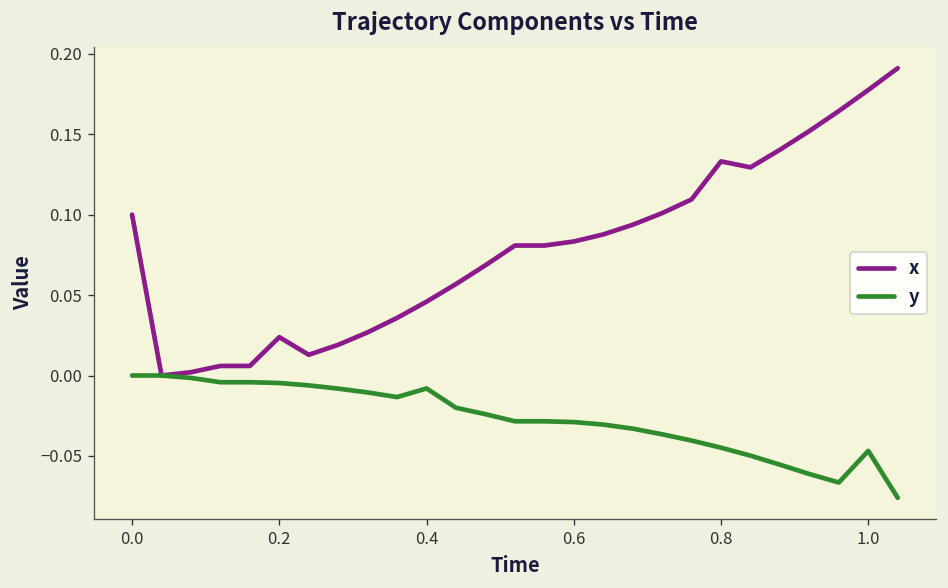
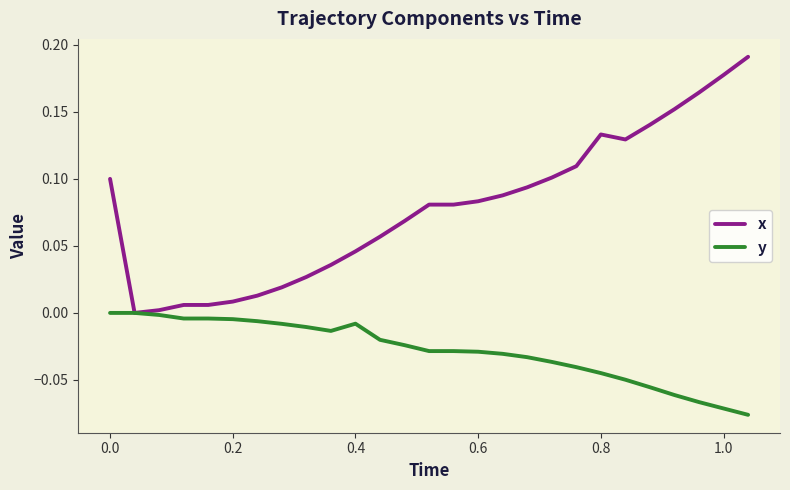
x, 0.2: 0.024 -> 0.008
y, 1.0: -0.047 -> -0.071
